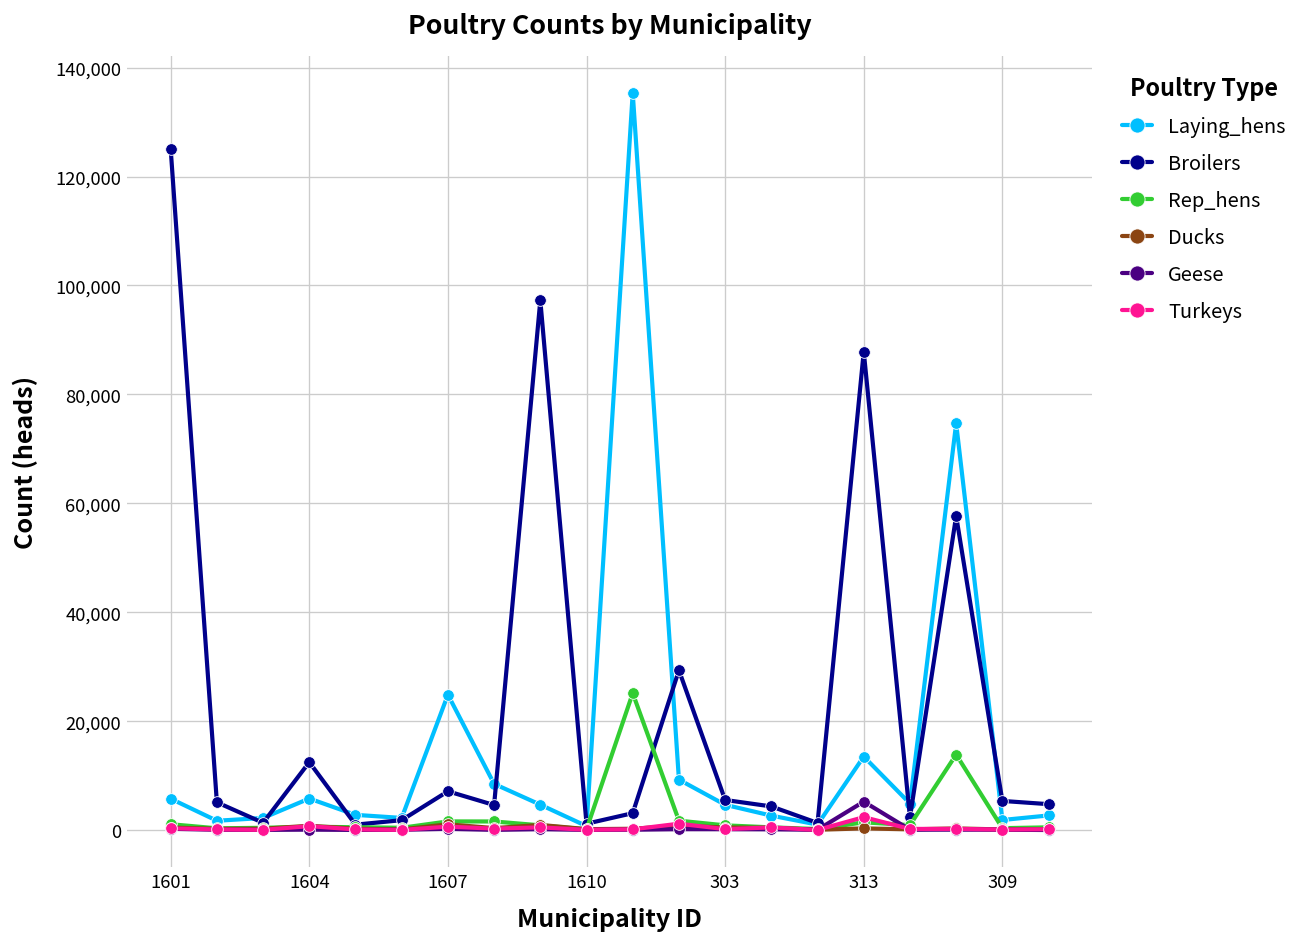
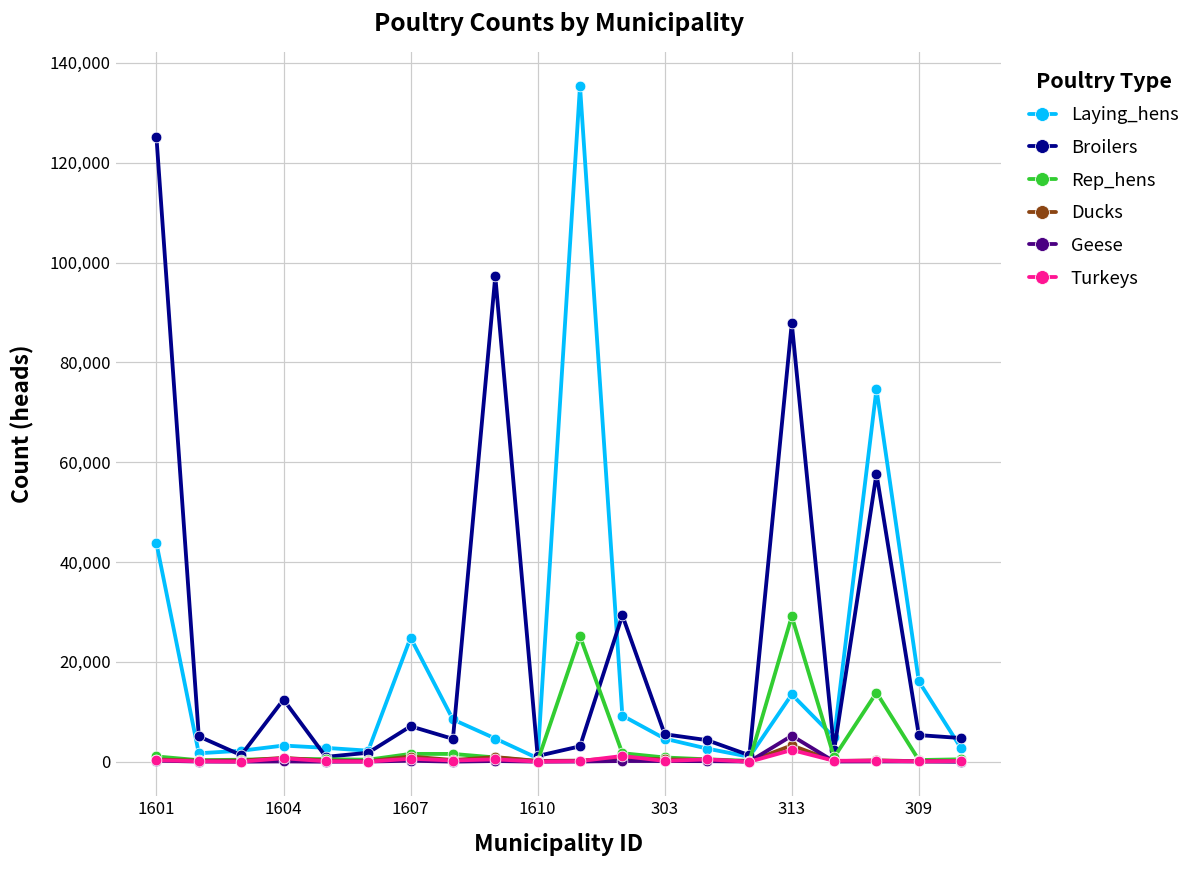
Laying_hens, 1601: 6,000 -> 44,000
Laying_hens, 1604: 6,000 -> 3,000
Rep_hens, 313: 1,000 -> 29,000
Ducks, 313: 0 -> 3,000
Laying_hens, 309: 2,000 -> 16,000
